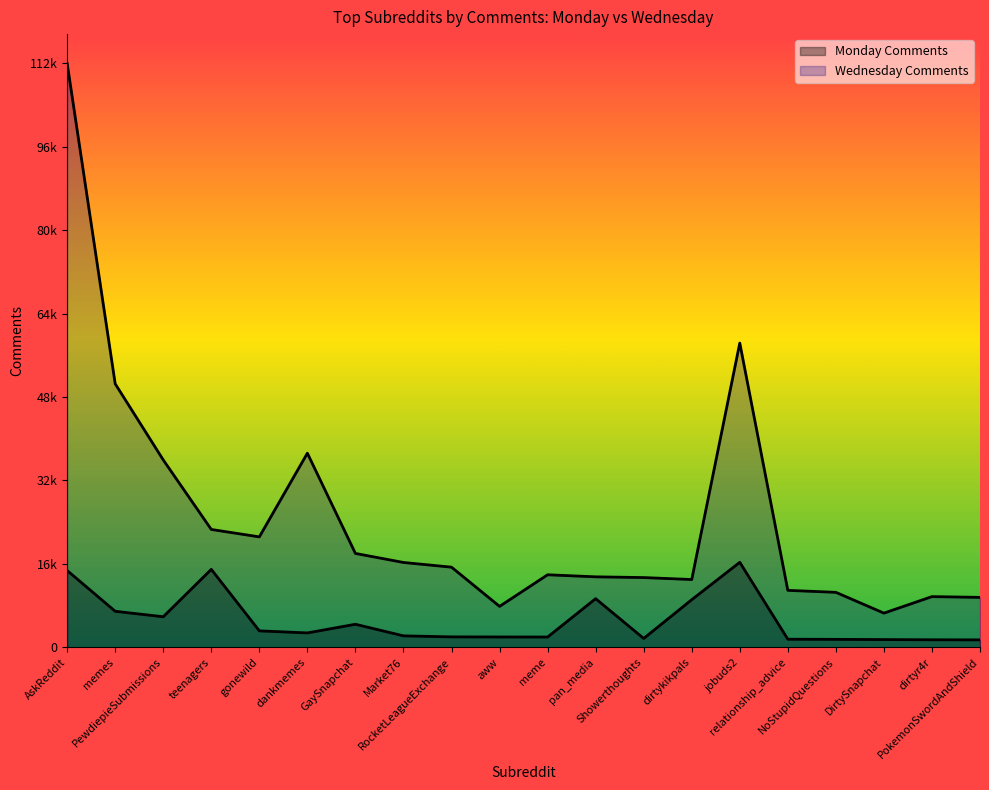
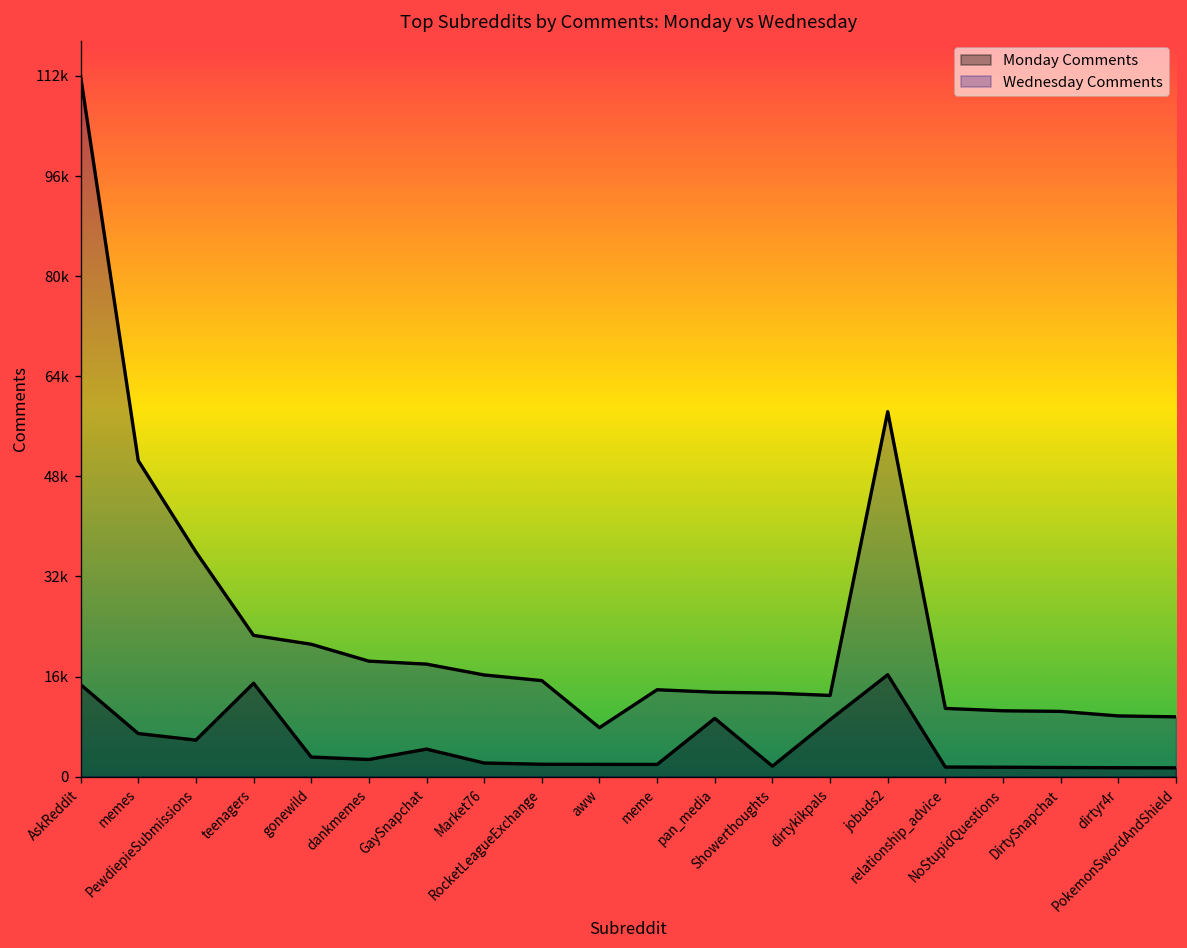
Wednesday Comments, dankmemes: 37000 -> 18000
Wednesday Comments, DirtySnapchat: 7000 -> 10000
